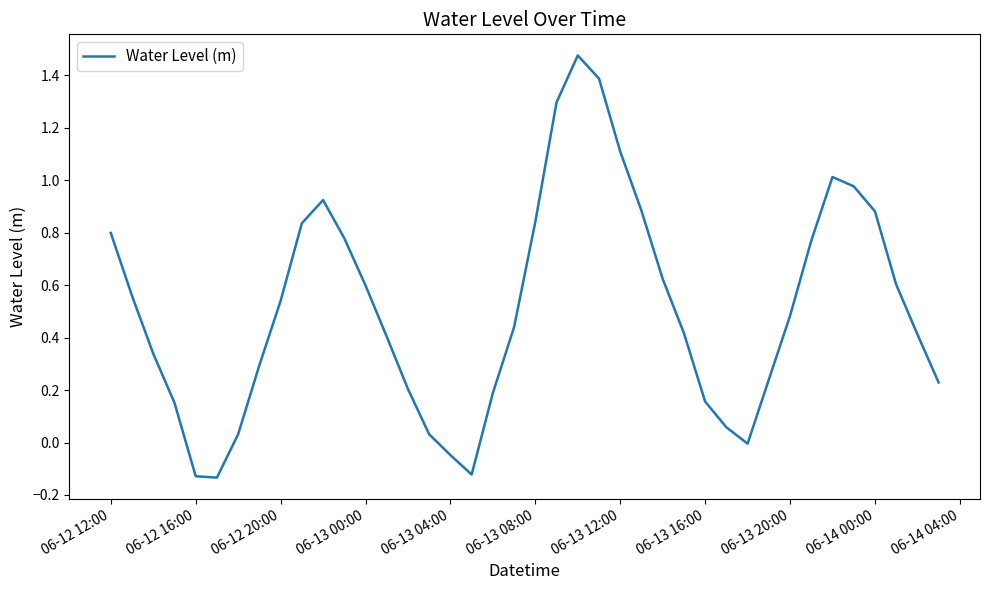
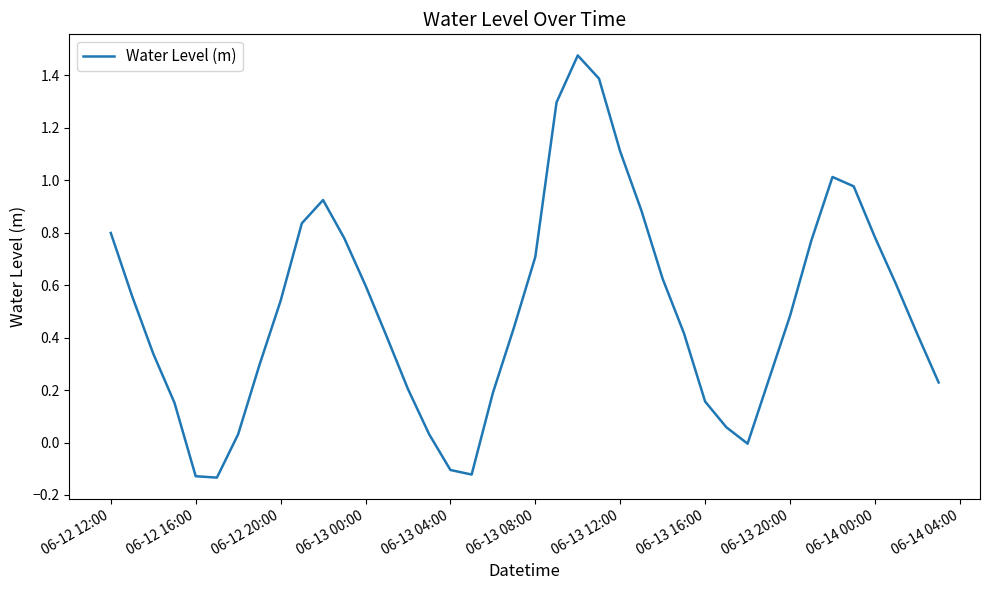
06-13 04:00: -0.05 -> -0.10
06-13 08:00: 0.84 -> 0.71
06-14 00:00: 0.88 -> 0.78
